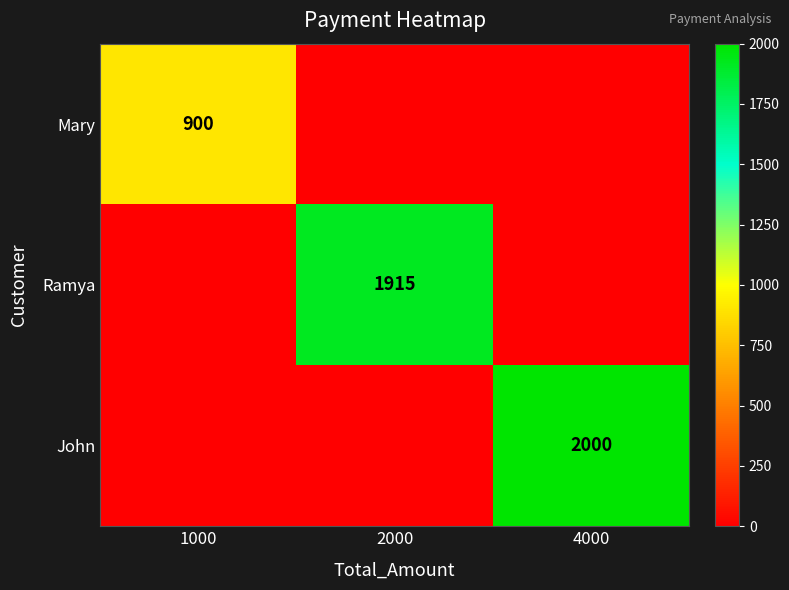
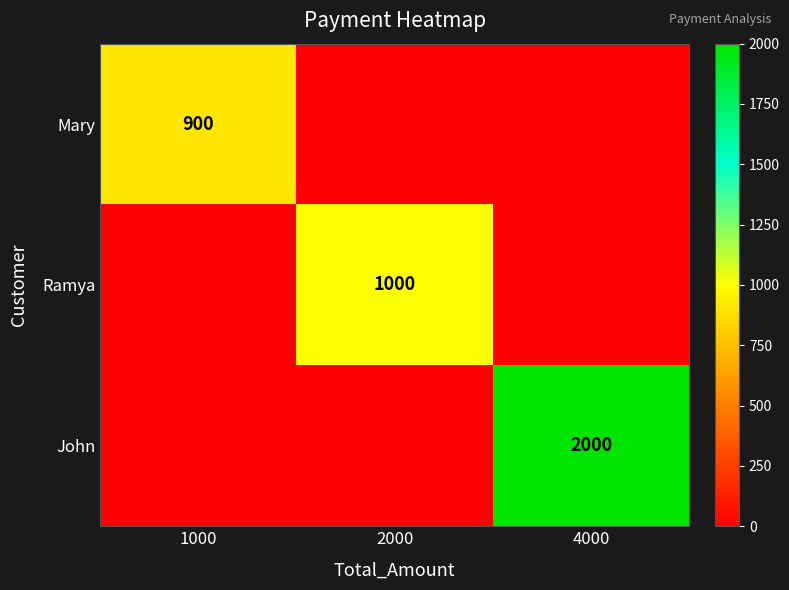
Ramya, 2000: 1915 -> 1000
